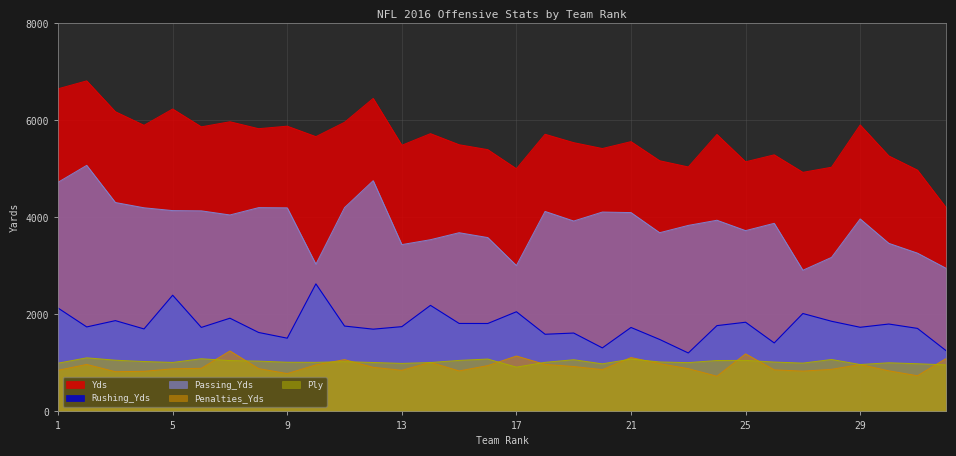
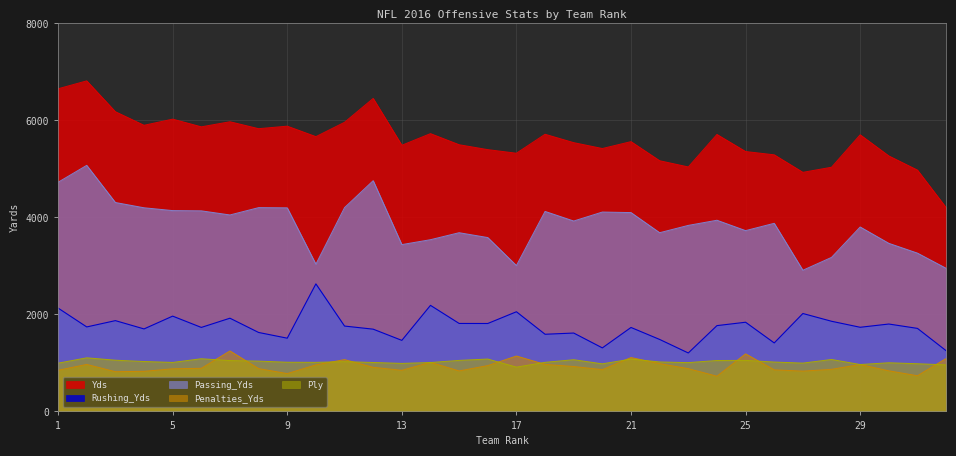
Yds, 5: 6200 -> 6000
Rushing_Yds, 5: 2400 -> 2000
Rushing_Yds, 13: 1700 -> 1500
Yds, 17: 5000 -> 5300
Yds, 25: 5100 -> 5400
Yds, 29: 5900 -> 5700
Passing_Yds, 29: 4000 -> 3800
